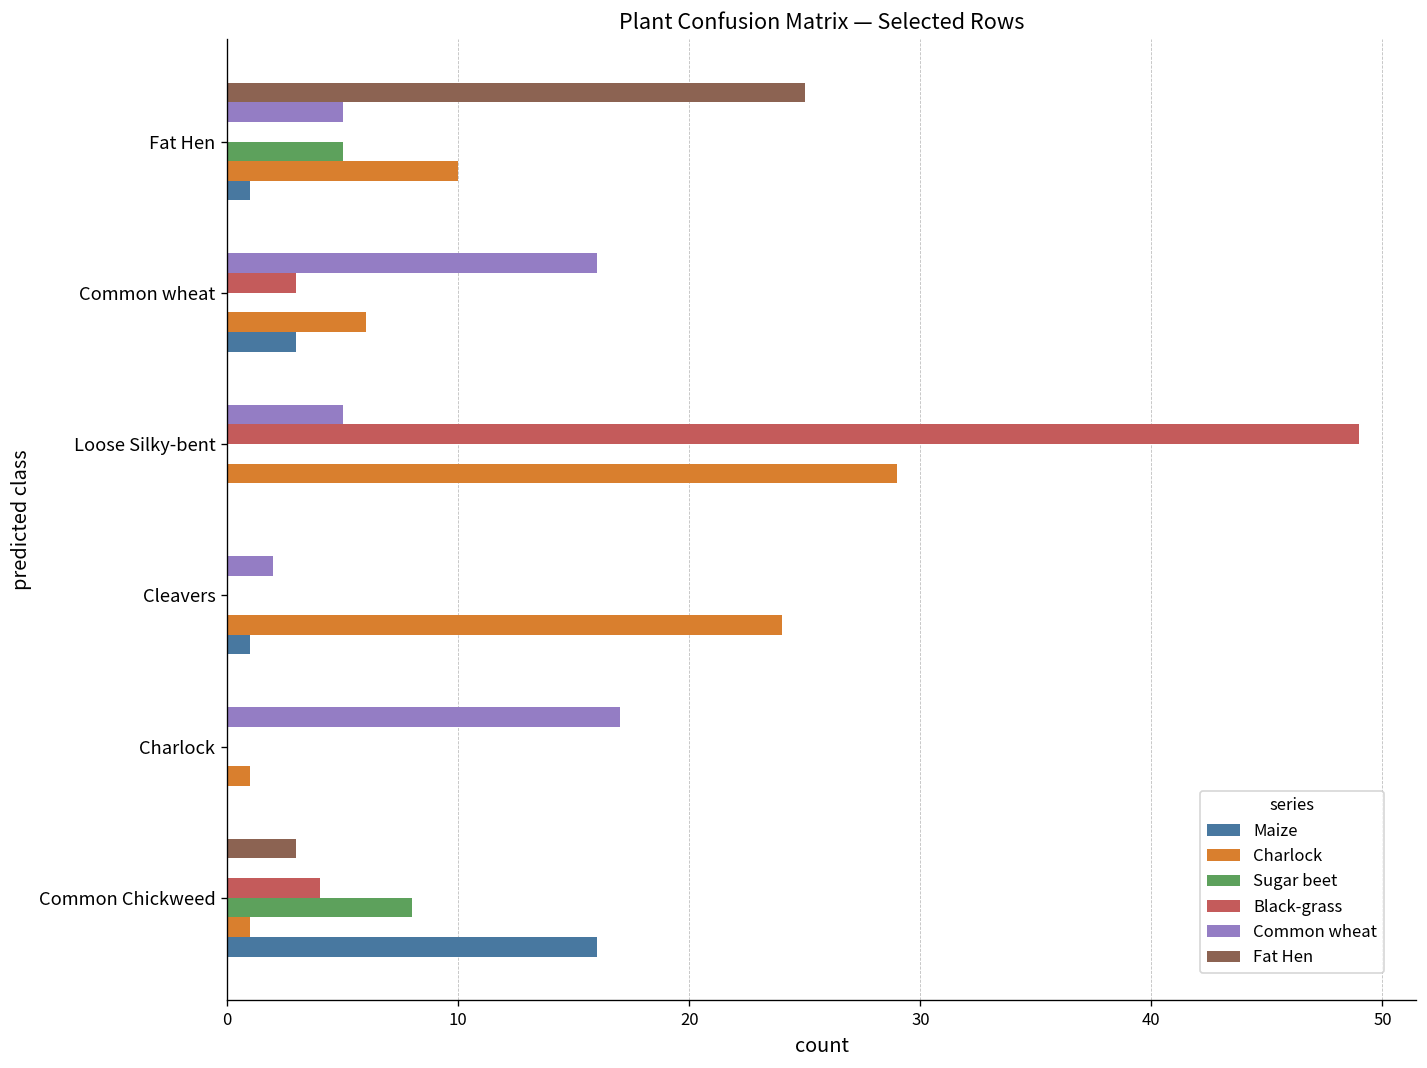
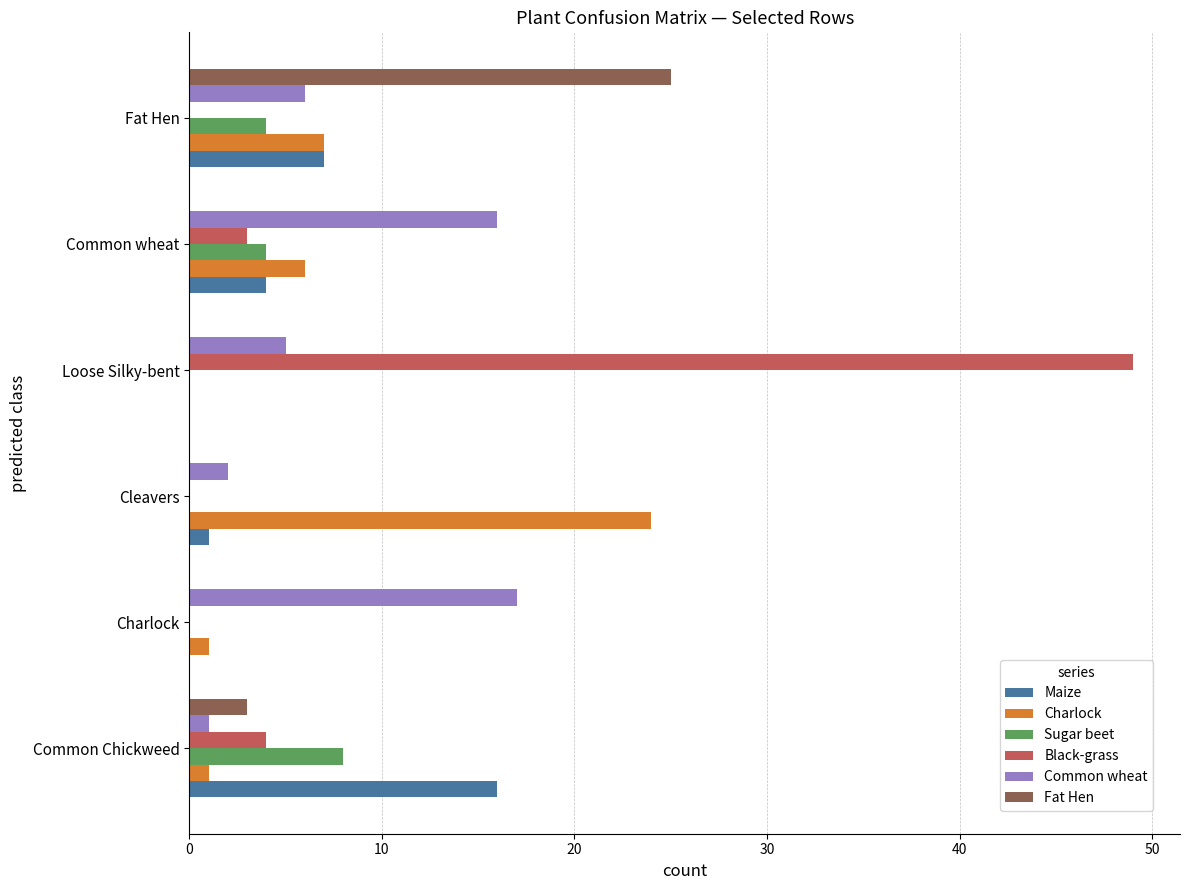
Common wheat, Fat Hen: 5 -> 6
Sugar beet, Fat Hen: 5 -> 4
Charlock, Fat Hen: 10 -> 7
Maize, Fat Hen: 1 -> 7
Sugar beet, Common wheat: 0 -> 4
Maize, Common wheat: 3 -> 4
Charlock, Loose Silky-bent: 29 -> 0
Common wheat, Common Chickweed: 0 -> 1
